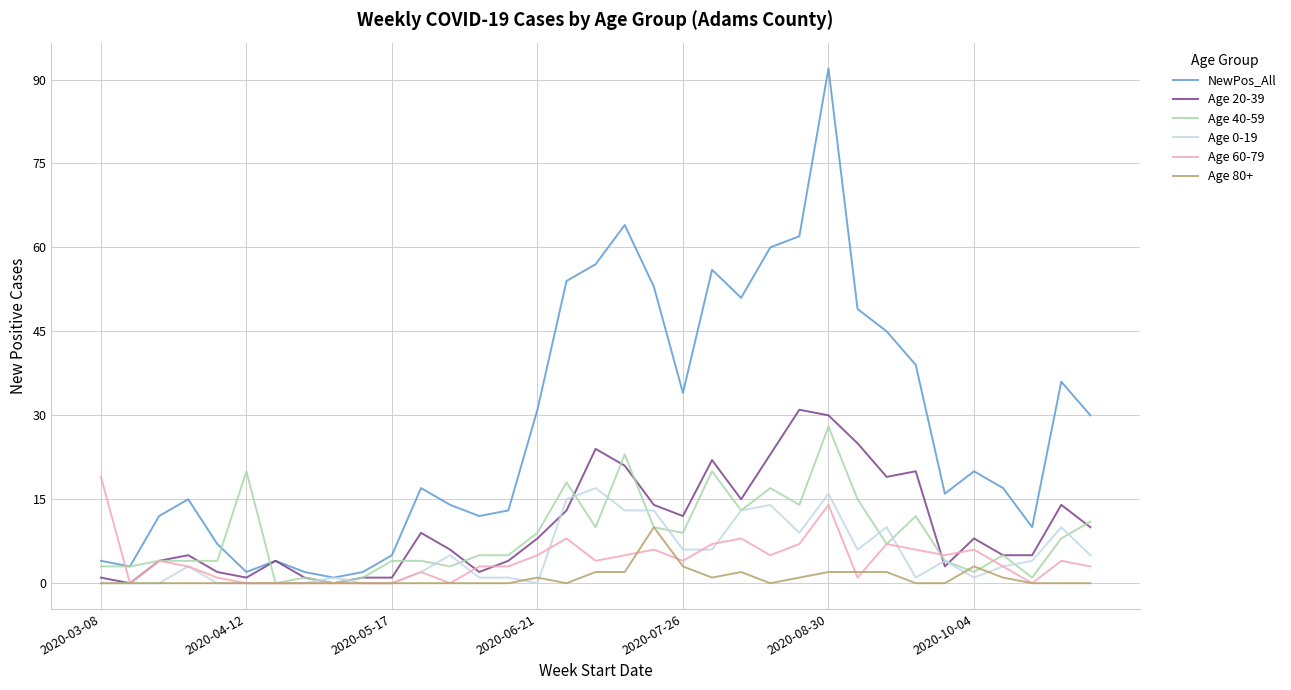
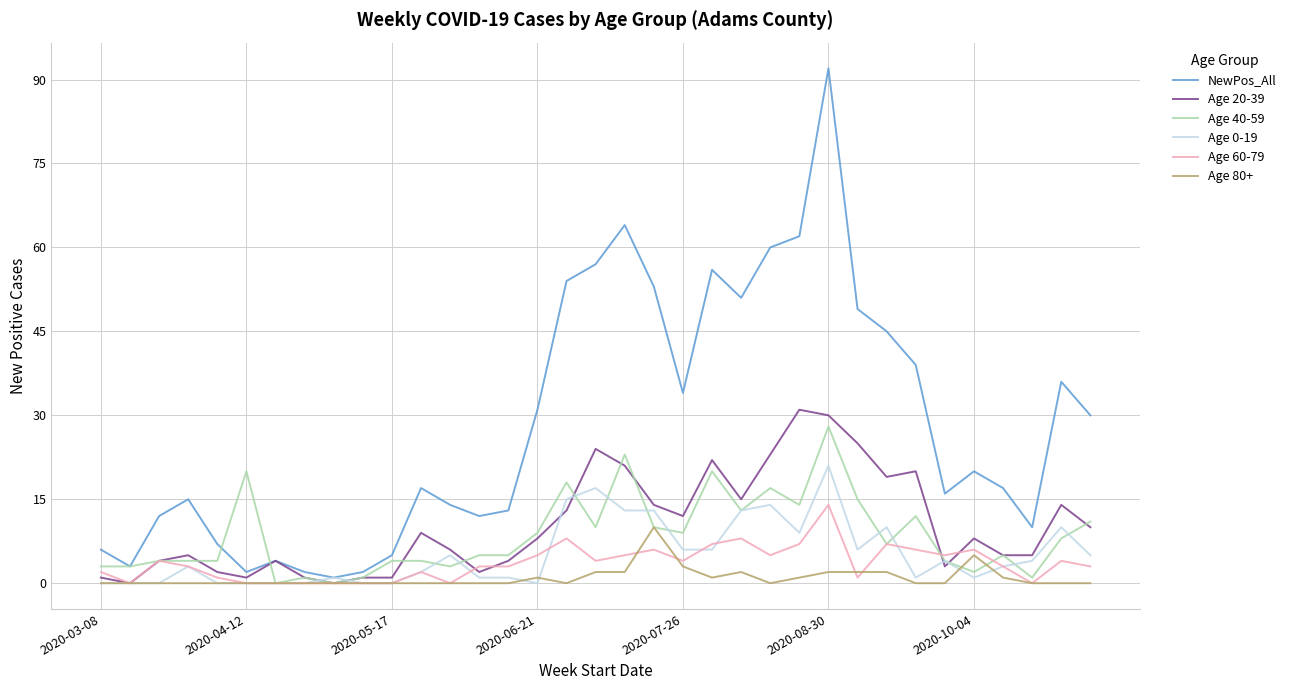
NewPos_All, 2020-03-08: 4 -> 6
Age 60-79, 2020-03-08: 19 -> 2
Age 0-19, 2020-08-30: 16 -> 21
Age 80+, 2020-10-04: 3 -> 5
